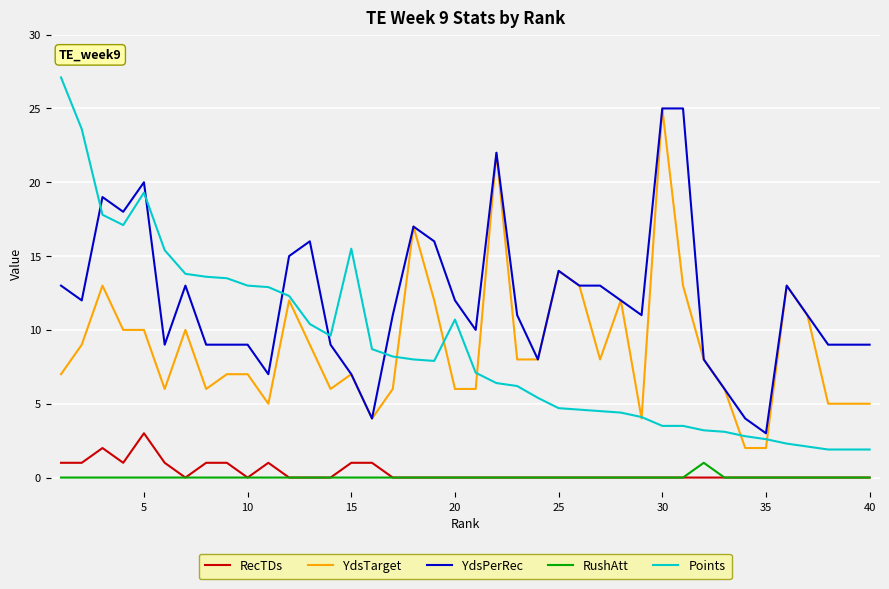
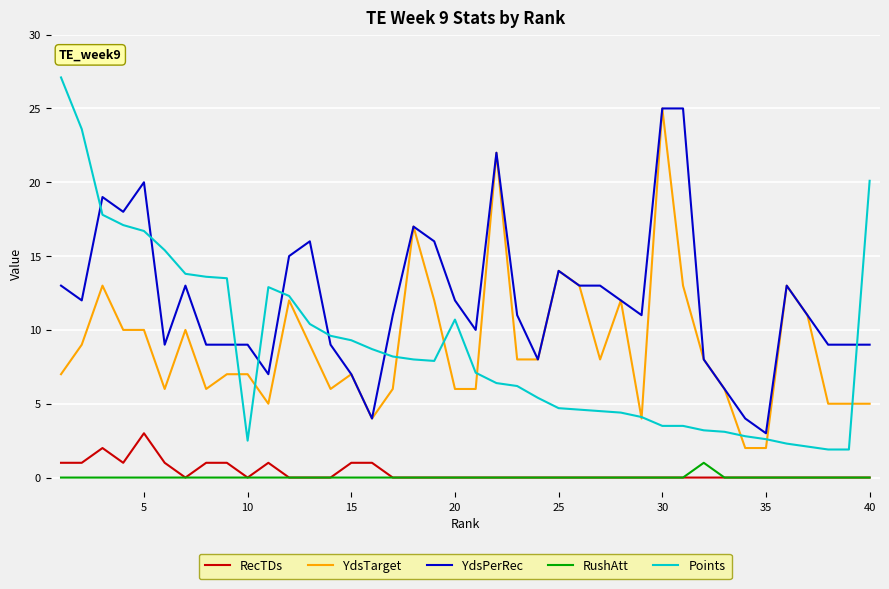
Points, 5: 19.3 -> 16.7
Points, 10: 13.0 -> 2.5
Points, 15: 15.5 -> 9.3
Points, 40: 1.9 -> 20.1
